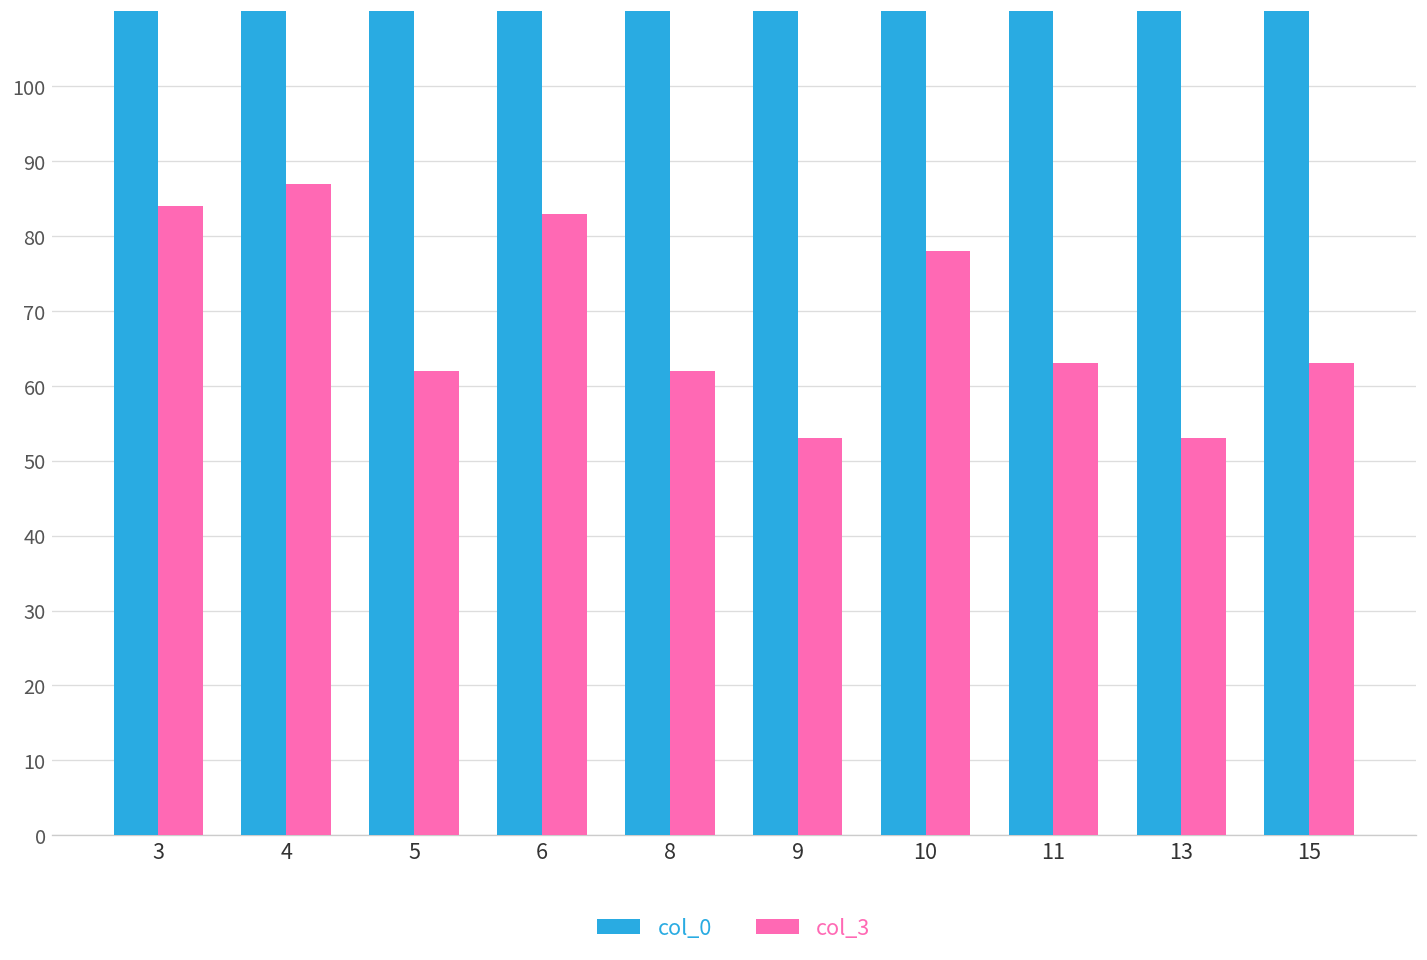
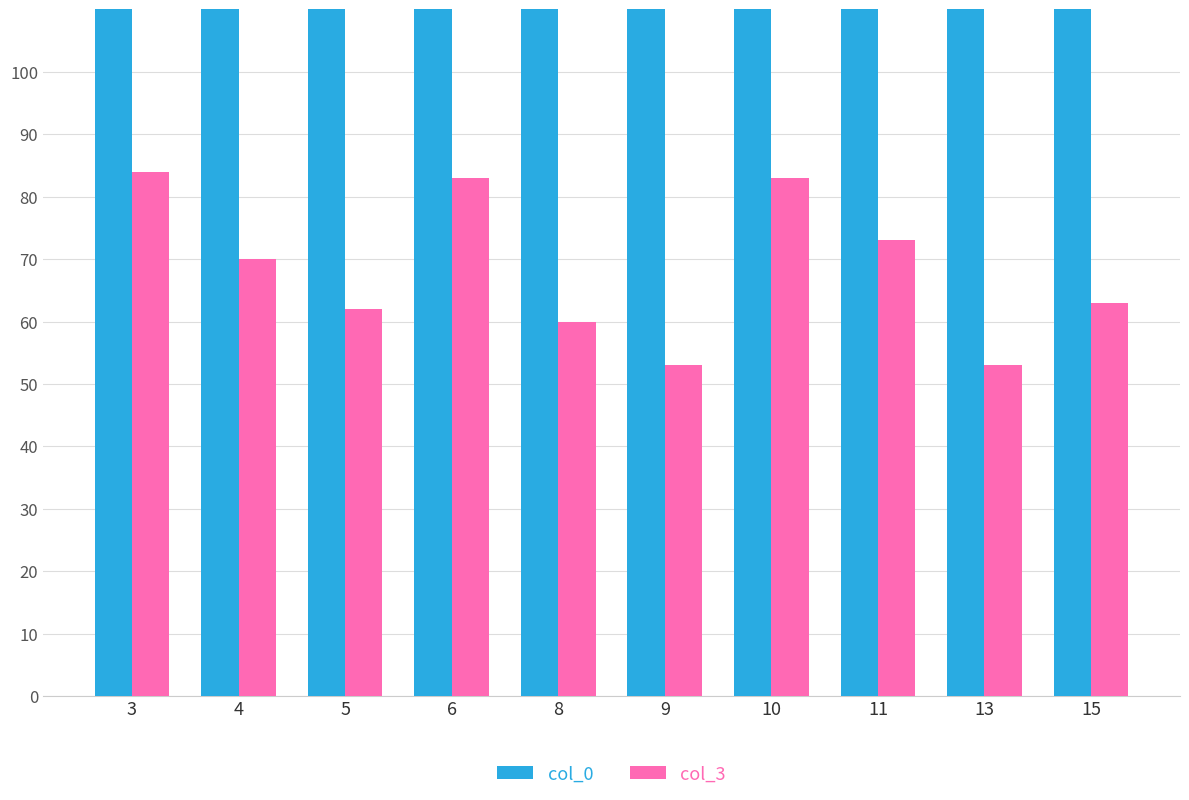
col_3, 4: 87 -> 70
col_3, 8: 62 -> 60
col_3, 10: 78 -> 83
col_3, 11: 63 -> 73
